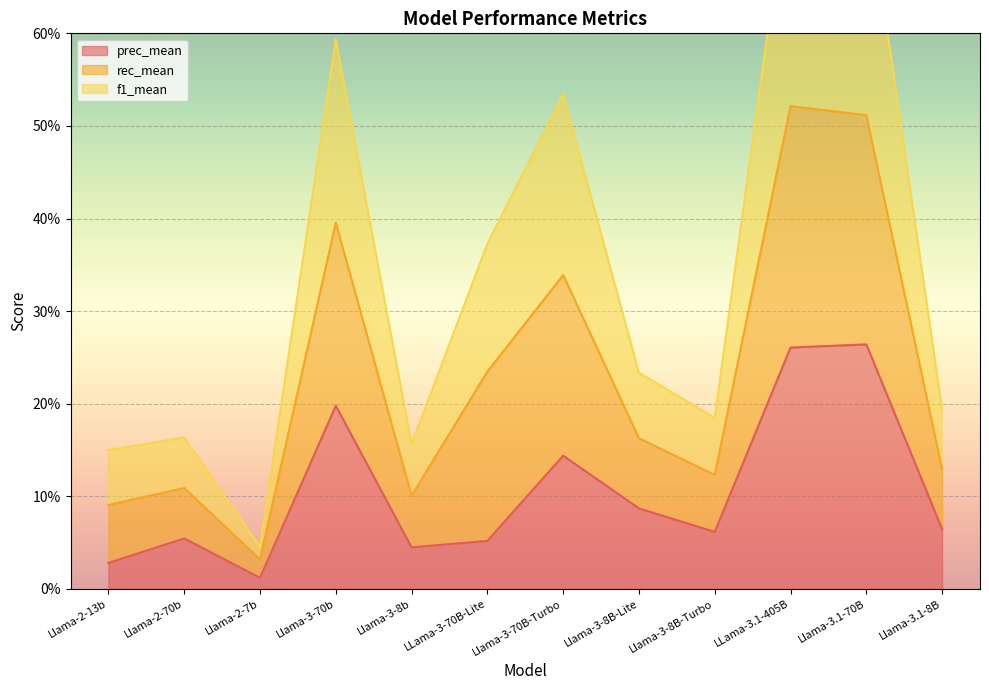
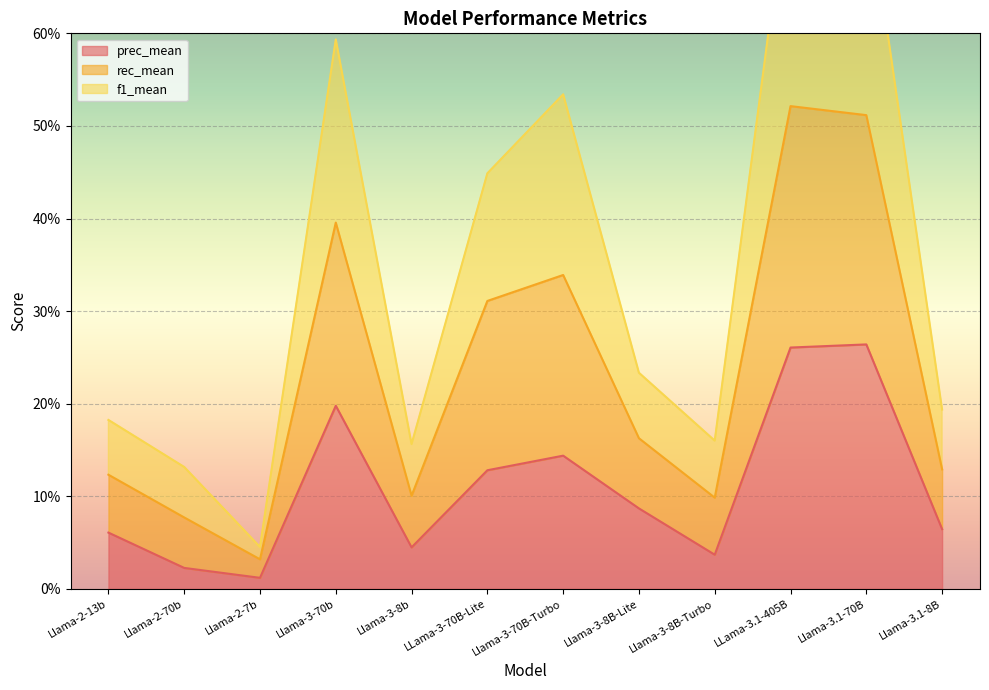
prec_mean, Llama-2-13b: 3% -> 6%
prec_mean, Llama-2-70b: 5% -> 2%
prec_mean, LLama-3-70B-Lite: 5% -> 13%
prec_mean, Llama-3-8B-Turbo: 6% -> 4%
